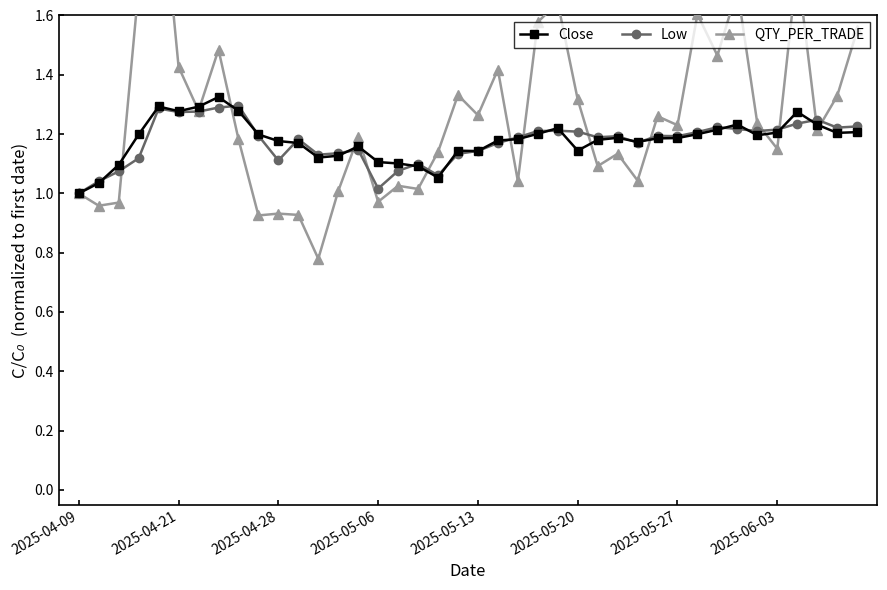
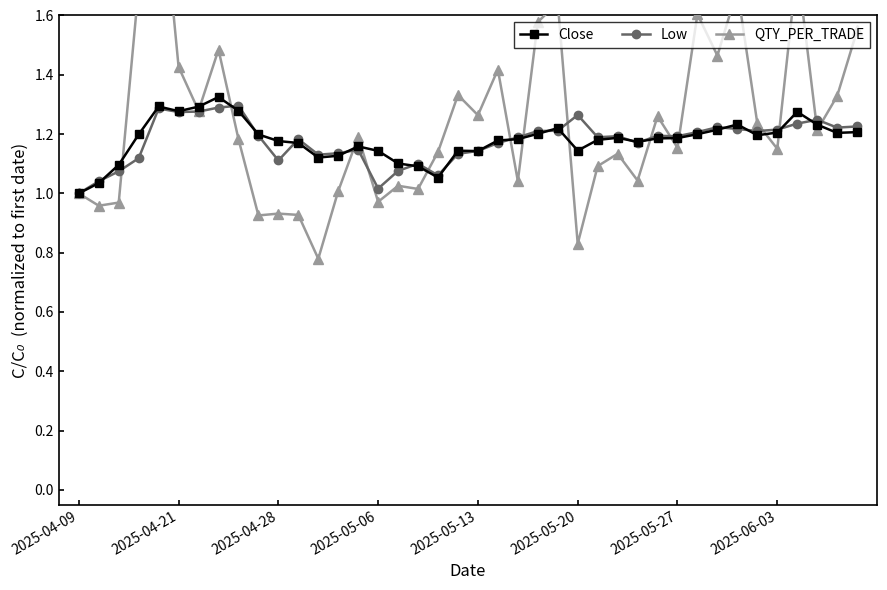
Close, 2025-05-06: 1.11 -> 1.14
Low, 2025-05-20: 1.21 -> 1.26
QTY_PER_TRADE, 2025-05-20: 1.32 -> 0.83
QTY_PER_TRADE, 2025-05-27: 1.23 -> 1.15
